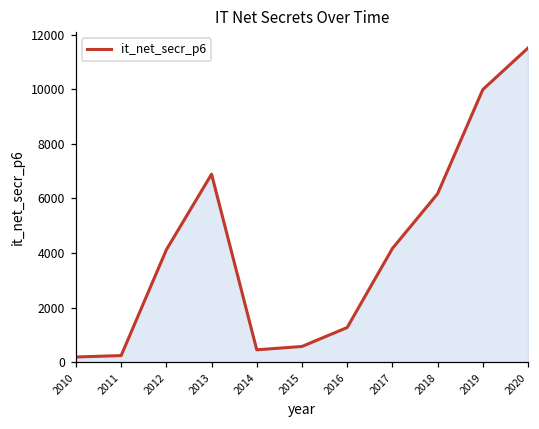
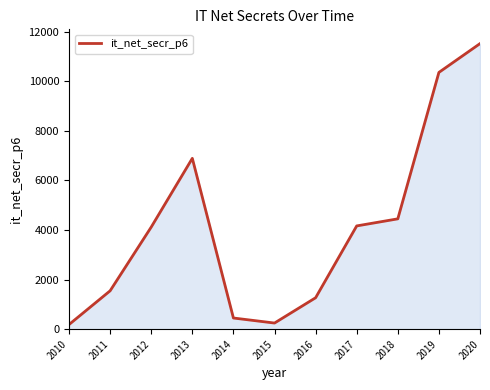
2011: 200 -> 1500
2015: 600 -> 200
2018: 6200 -> 4400
2019: 10000 -> 10400
